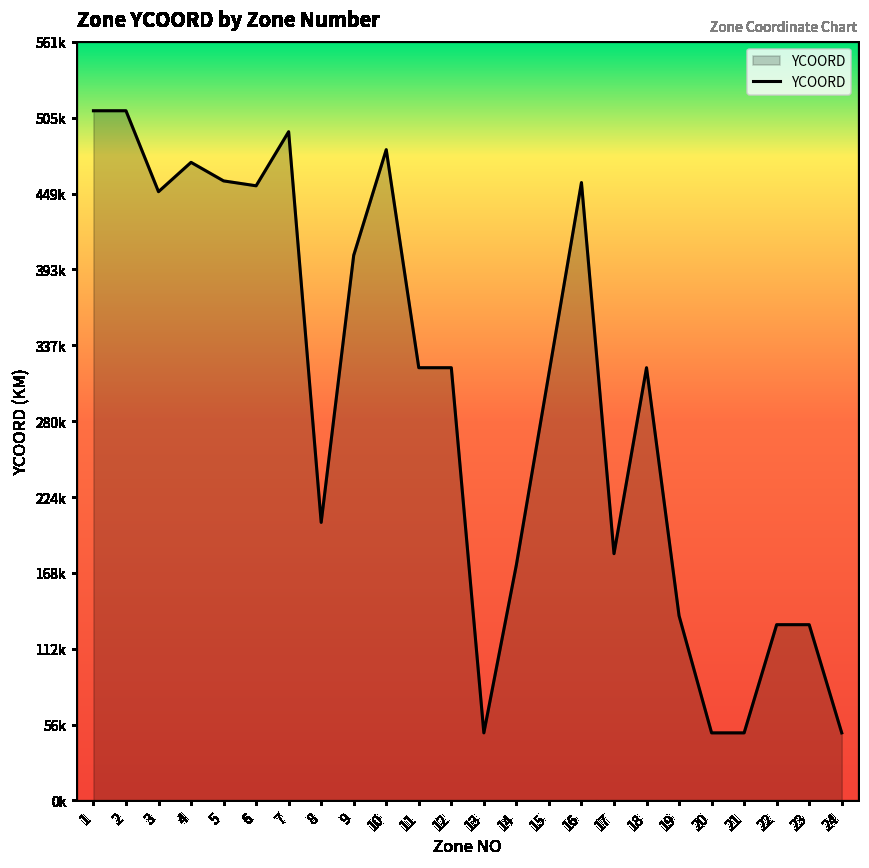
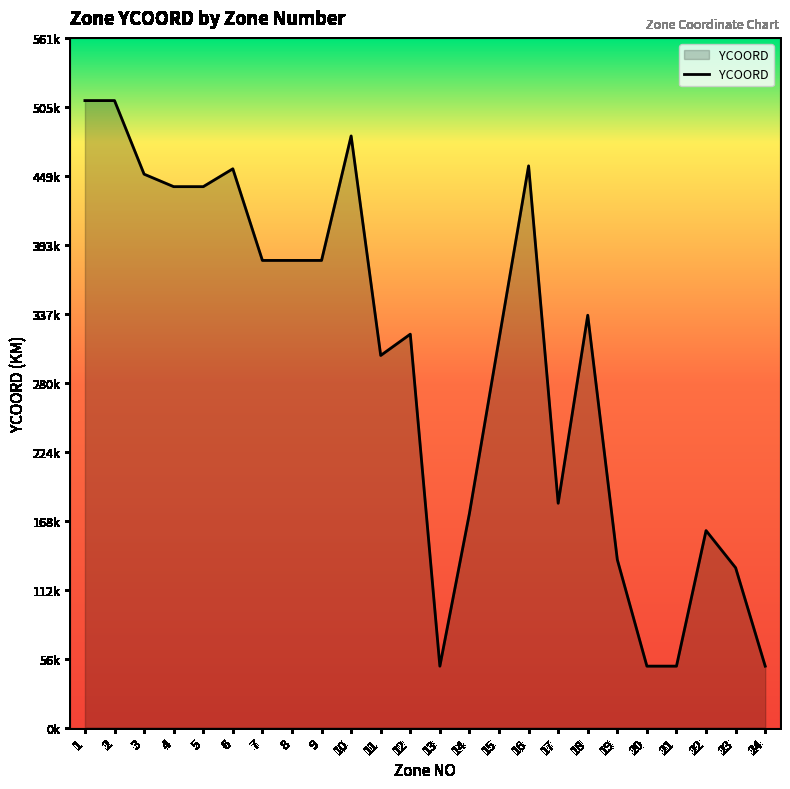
4: 472000 -> 440000
5: 458000 -> 440000
7: 494000 -> 380000
8: 206000 -> 380000
9: 403000 -> 380000
11: 320000 -> 303000
18: 320000 -> 335000
22: 130000 -> 160000
